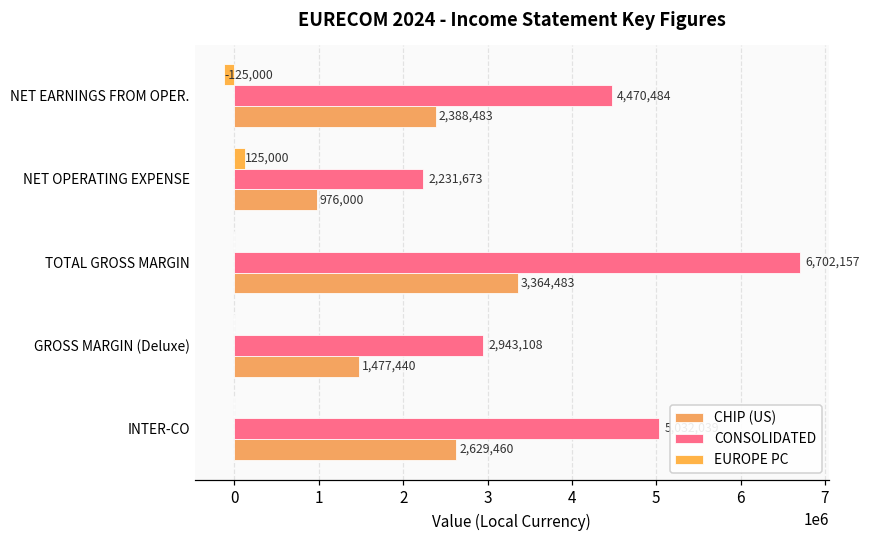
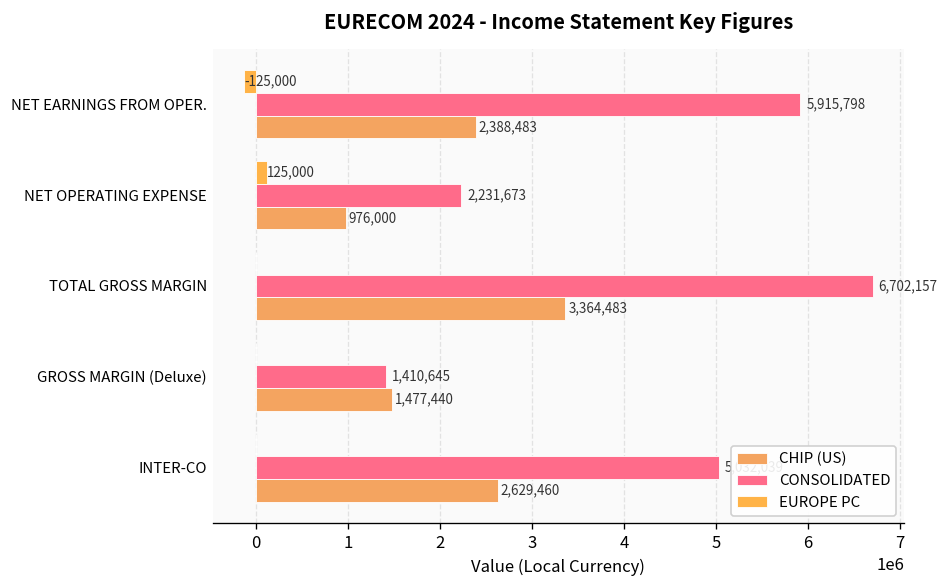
CONSOLIDATED, NET EARNINGS FROM OPER.: 4,470,484 -> 5,915,798
CONSOLIDATED, GROSS MARGIN (Deluxe): 2,943,108 -> 1,410,645
